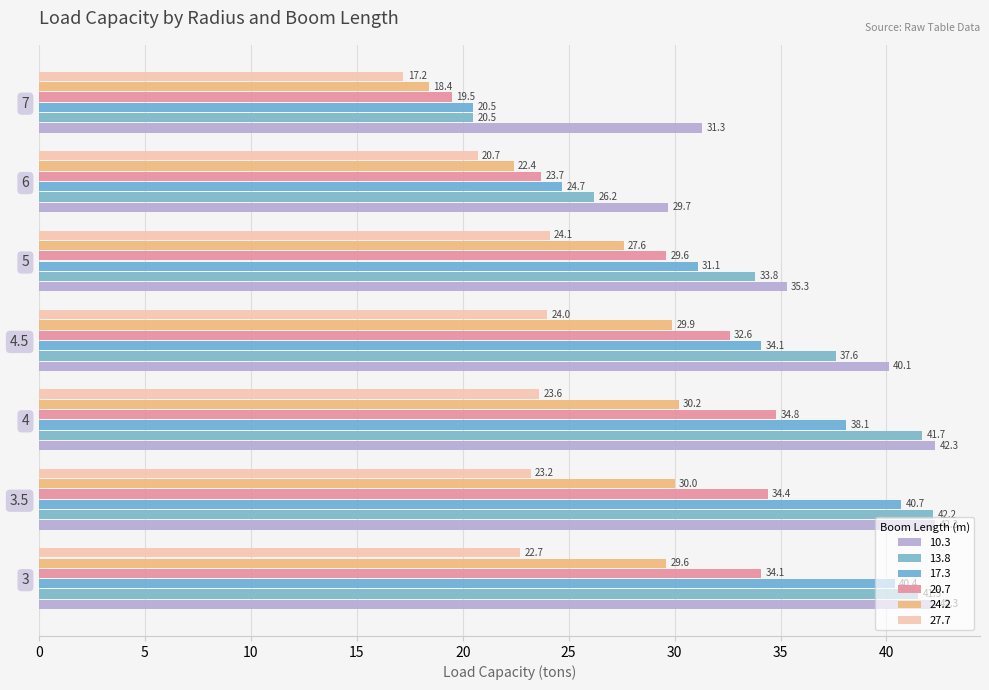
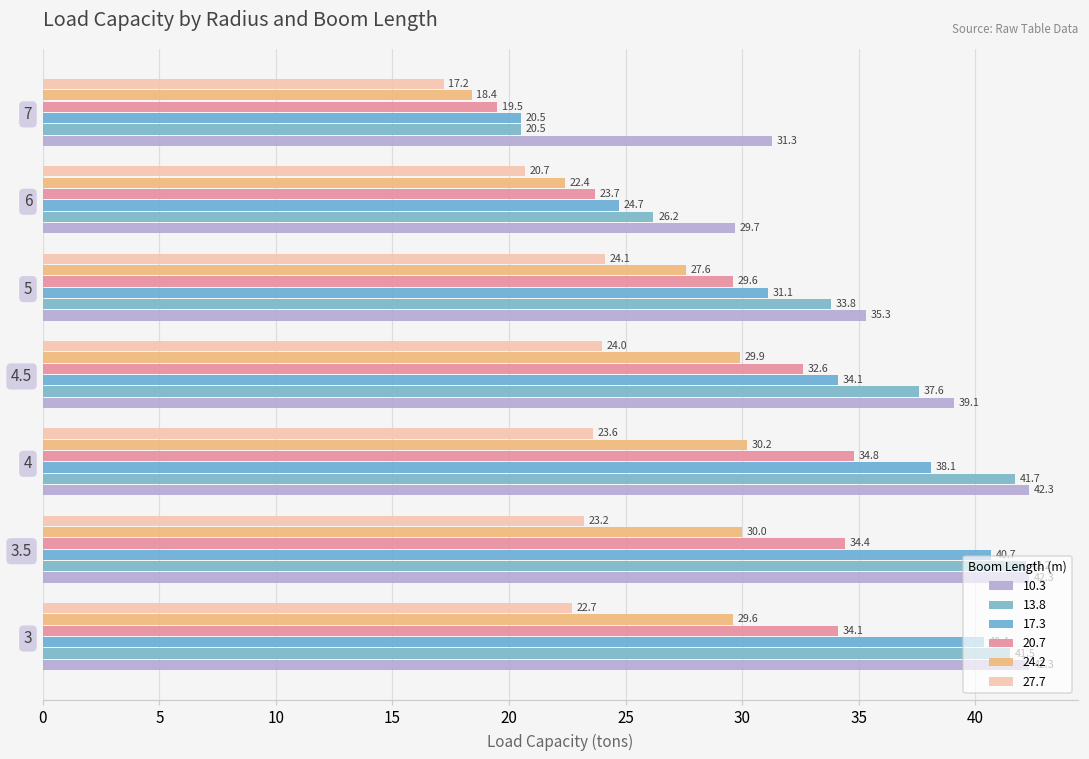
10.3, 4.5: 40.1 -> 39.1
